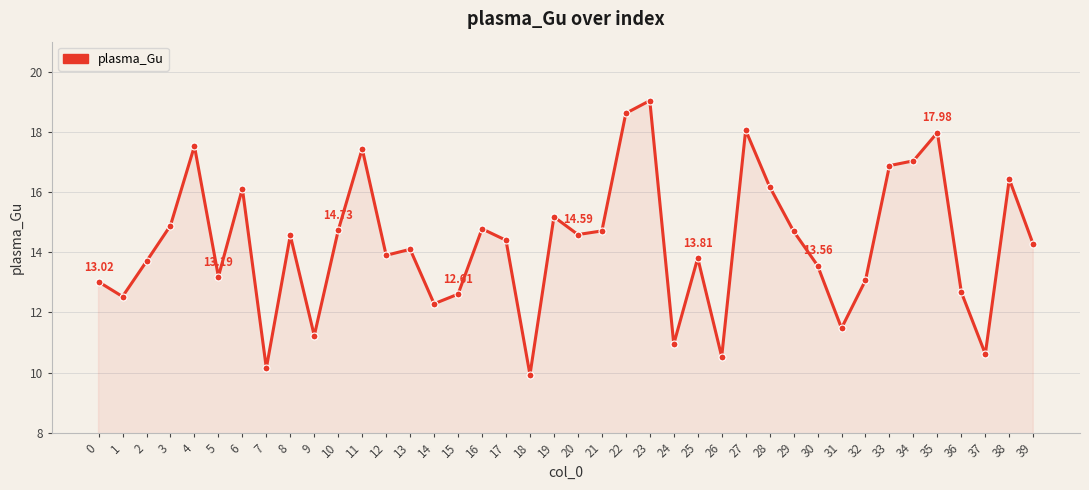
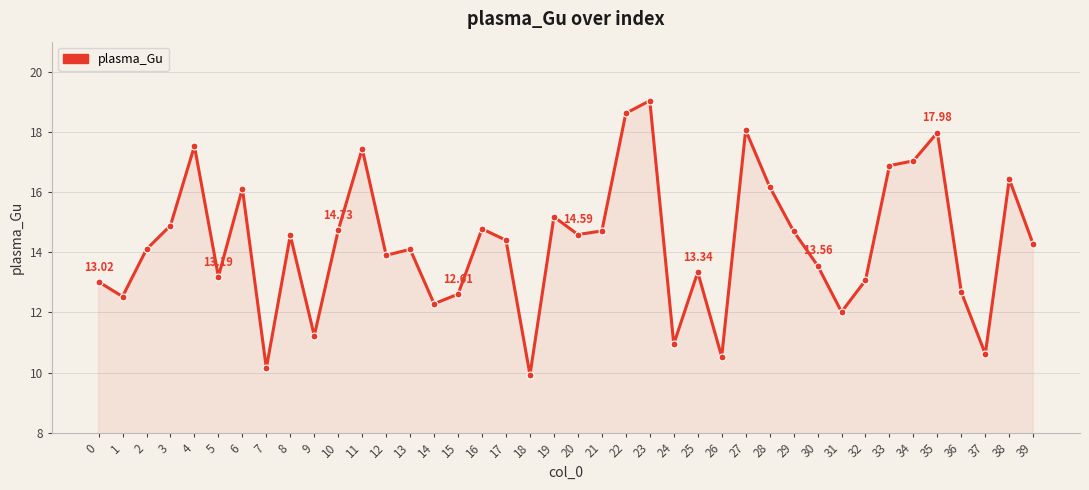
2: 13.7 -> 14.1
25: 13.81 -> 13.34
31: 11.5 -> 12.0
